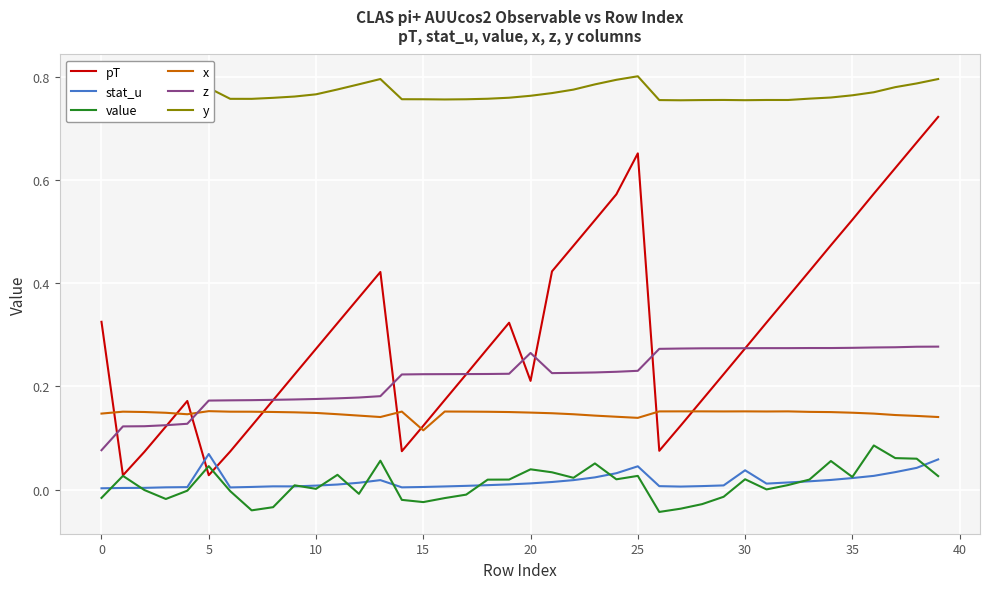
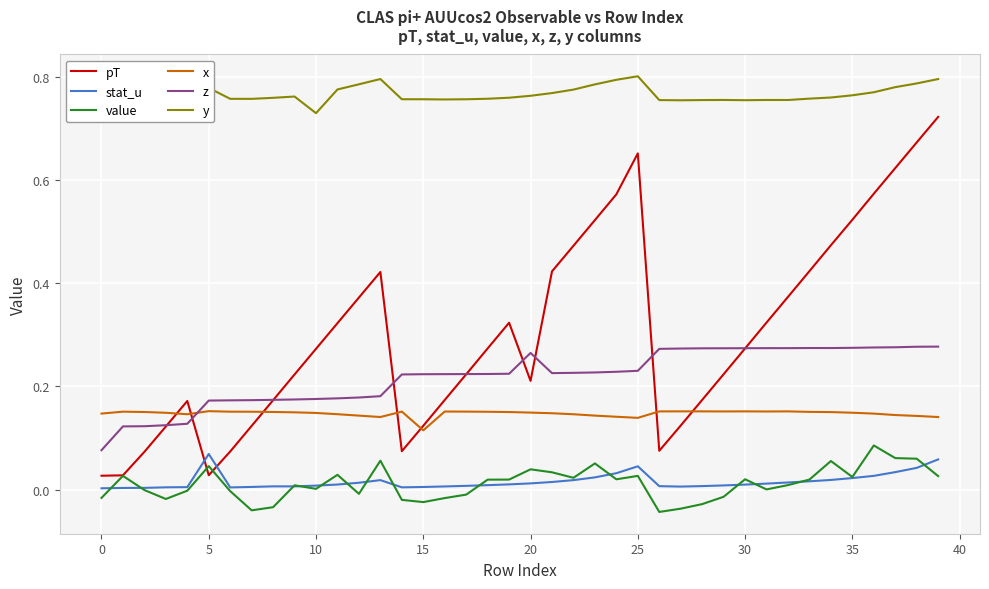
pT, 0: 0.33 -> 0.03
y, 10: 0.77 -> 0.73
stat_u, 30: 0.04 -> 0.01
